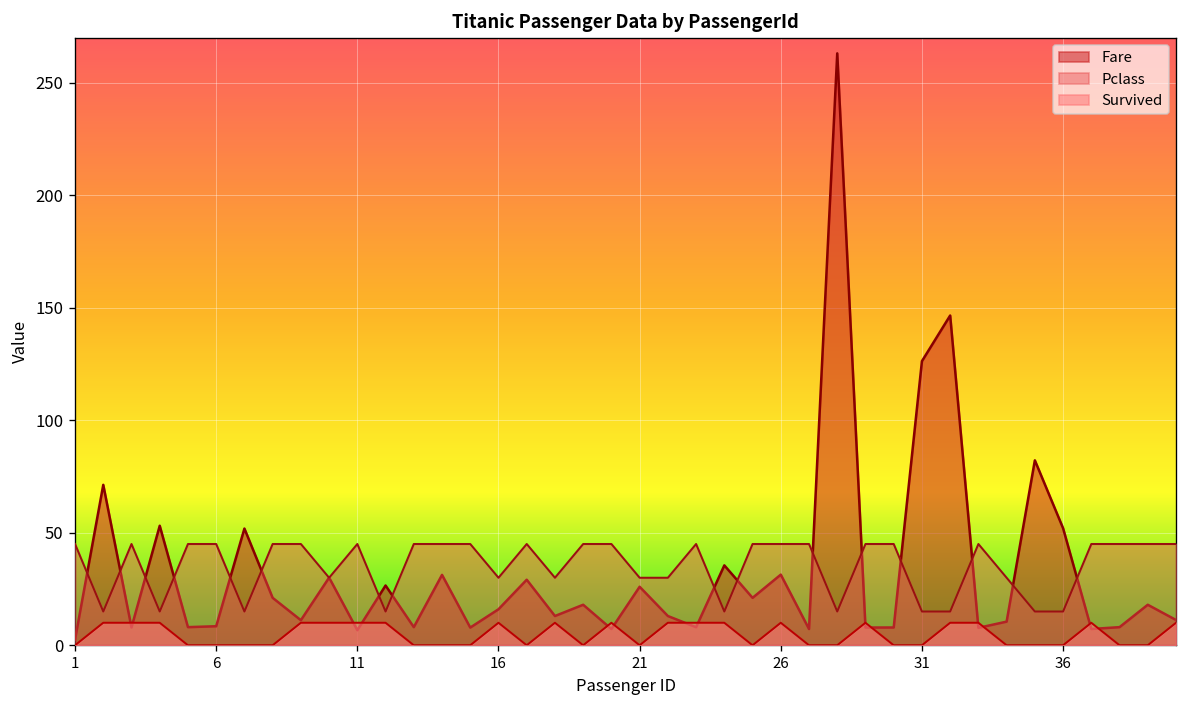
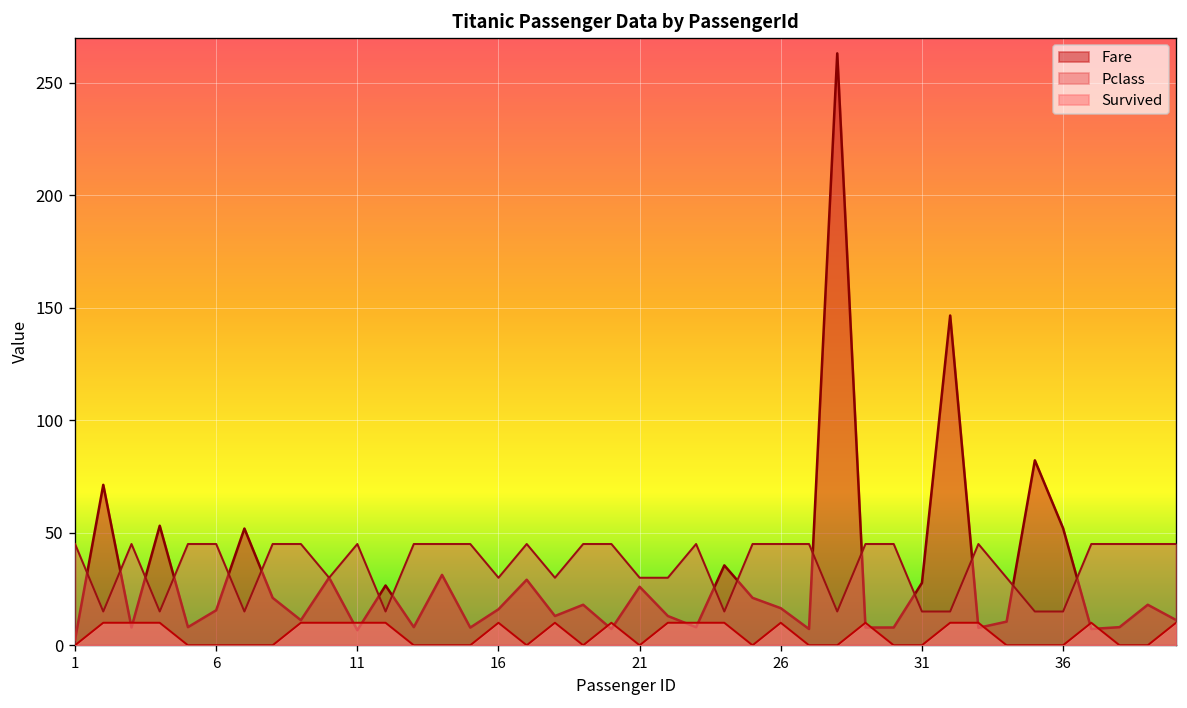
Fare, 6: 8 -> 16
Fare, 26: 31 -> 16
Fare, 31: 126 -> 28
